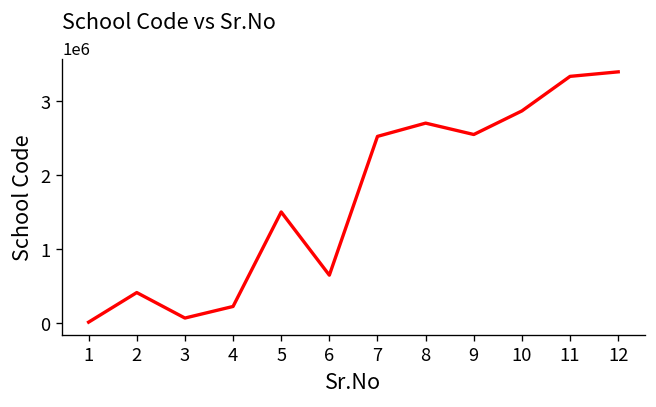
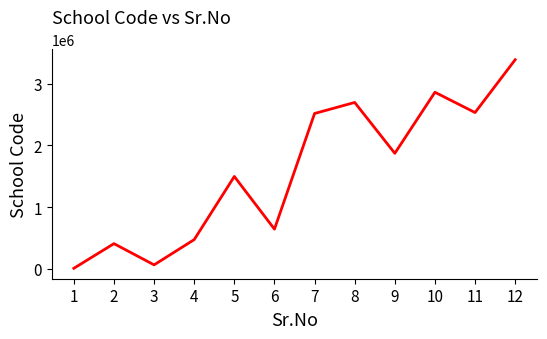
4: 200000 -> 500000
9: 2500000 -> 1900000
11: 3300000 -> 2500000
